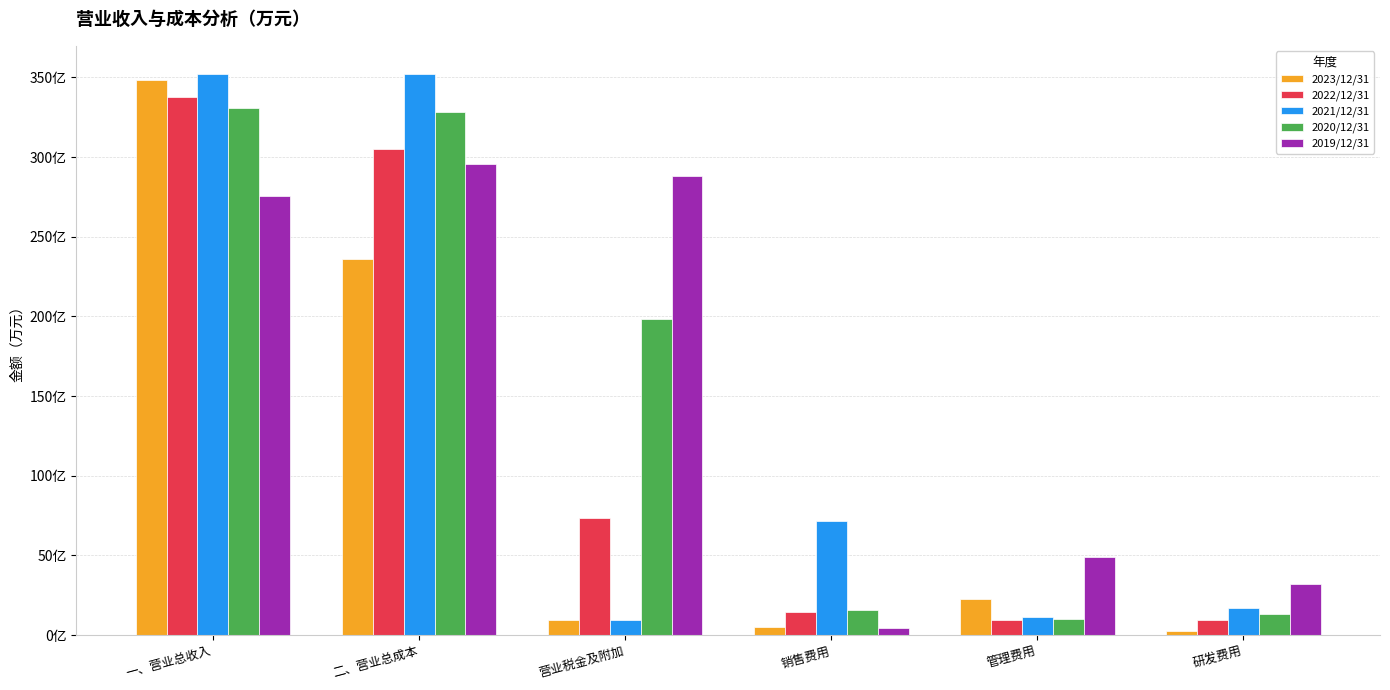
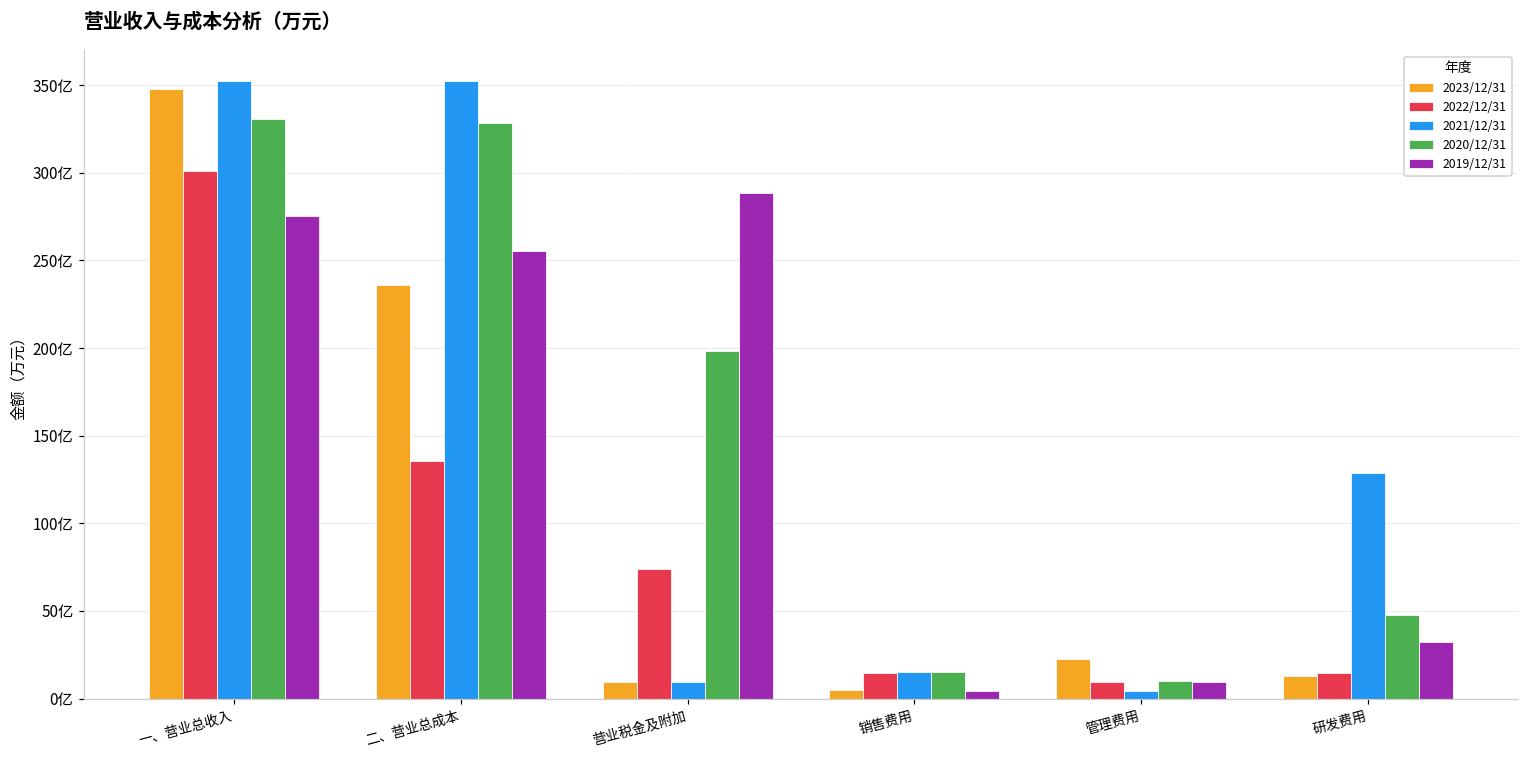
2022/12/31, 一、营业总收入: 337亿 -> 301亿
2022/12/31, 二、营业总成本: 305亿 -> 136亿
2019/12/31, 二、营业总成本: 296亿 -> 255亿
2021/12/31, 销售费用: 71亿 -> 15亿
2021/12/31, 管理费用: 12亿 -> 5亿
2019/12/31, 管理费用: 49亿 -> 10亿
2023/12/31, 研发费用: 3亿 -> 13亿
2022/12/31, 研发费用: 9亿 -> 15亿
2021/12/31, 研发费用: 17亿 -> 128亿
2020/12/31, 研发费用: 13亿 -> 47亿
